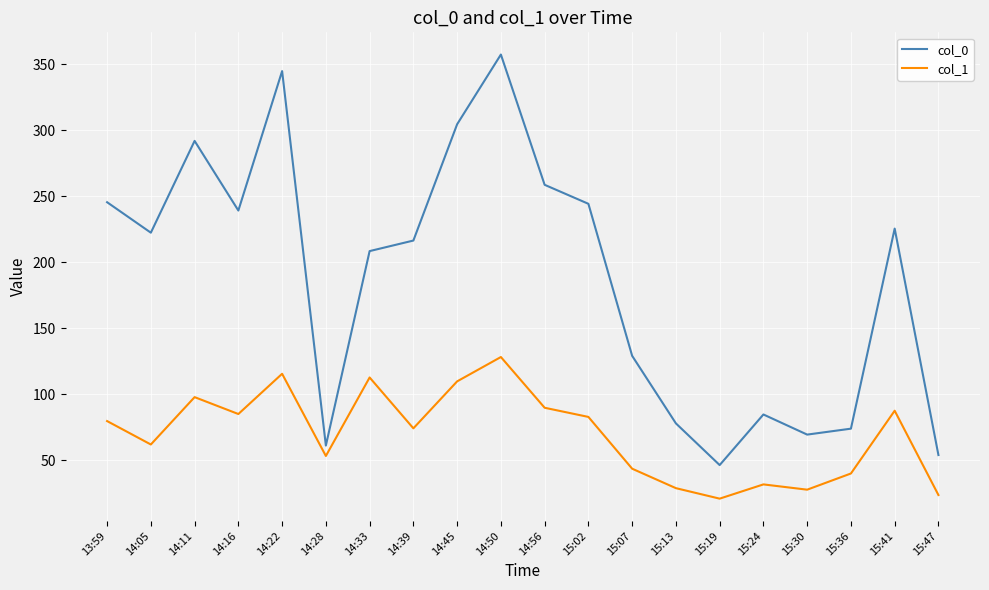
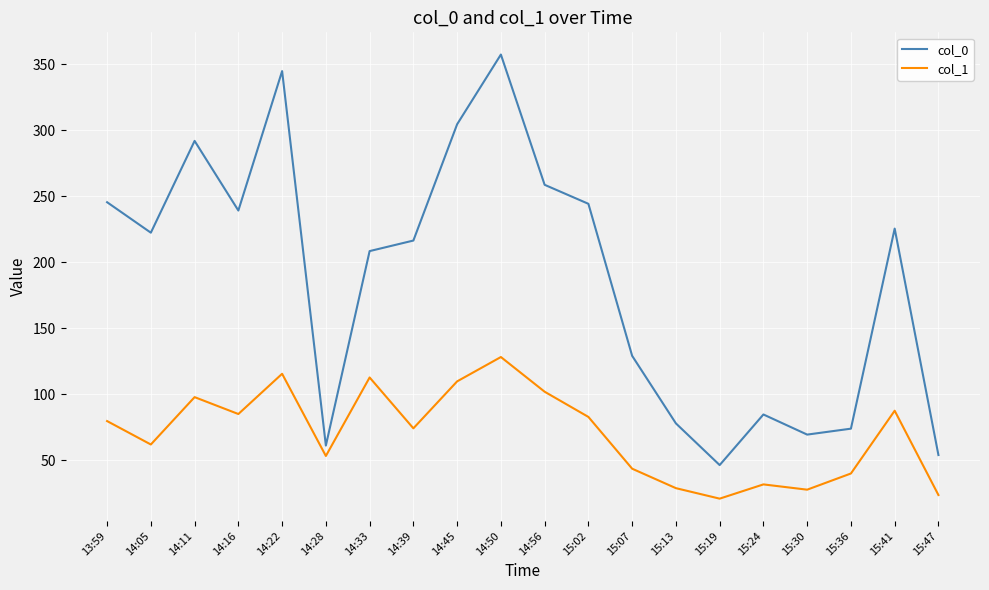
col_1, 14:56: 90 -> 102
